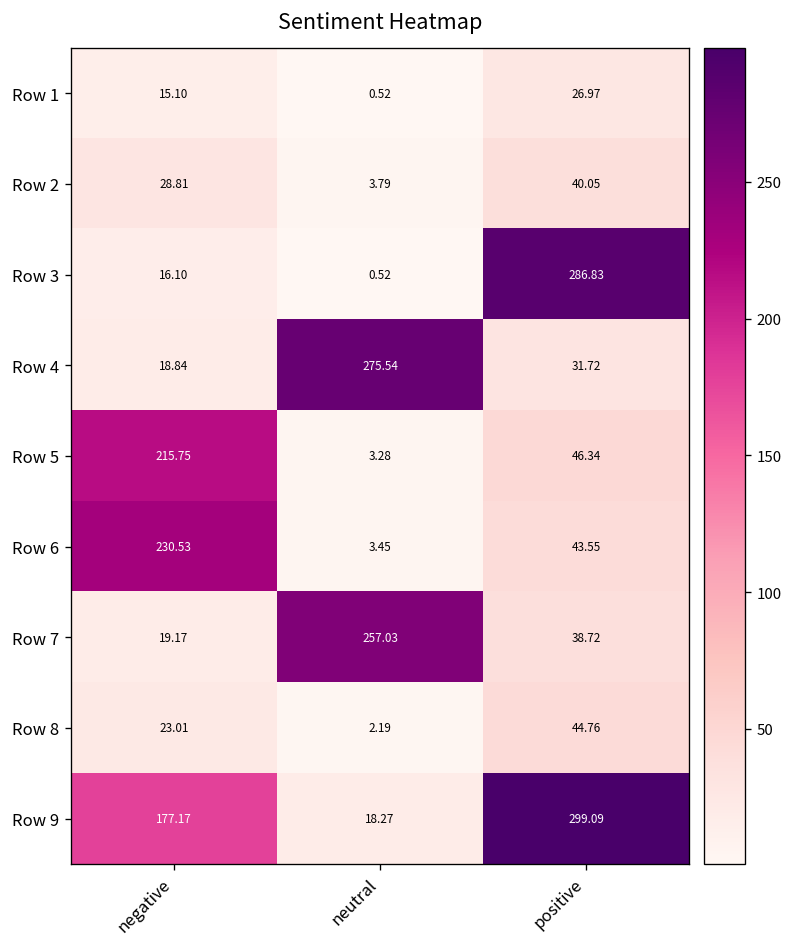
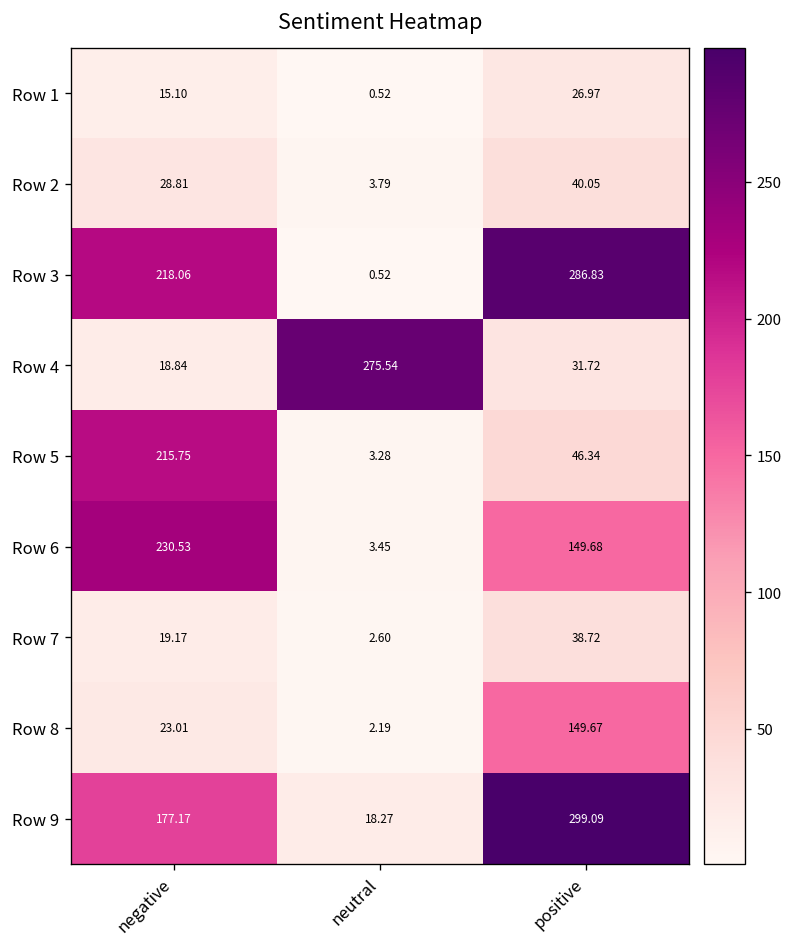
Row 3, negative: 16.10 -> 218.06
Row 6, positive: 43.55 -> 149.68
Row 7, neutral: 257.03 -> 2.60
Row 8, positive: 44.76 -> 149.67
